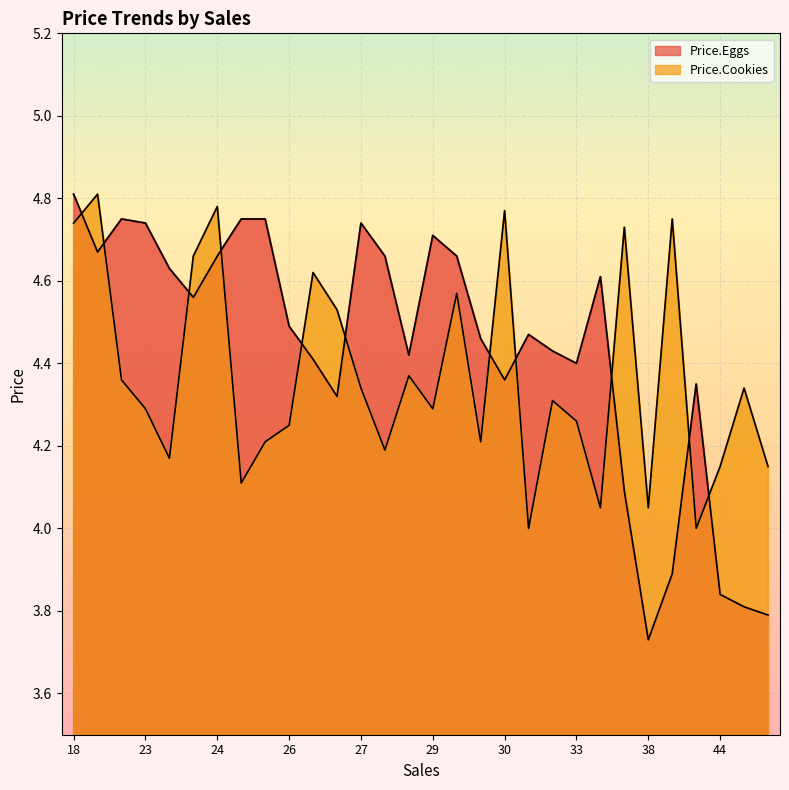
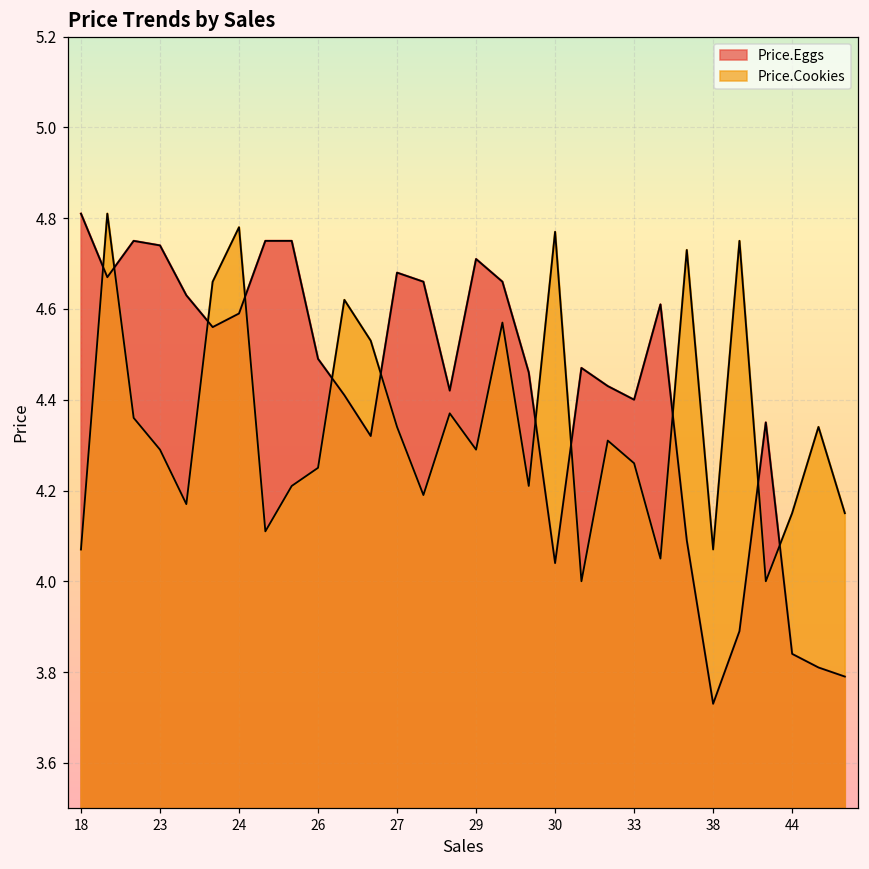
Price.Cookies, 18: 4.74 -> 4.07
Price.Eggs, 24: 4.66 -> 4.59
Price.Eggs, 27: 4.74 -> 4.68
Price.Eggs, 30: 4.36 -> 4.04
Price.Cookies, 38: 4.05 -> 4.07
